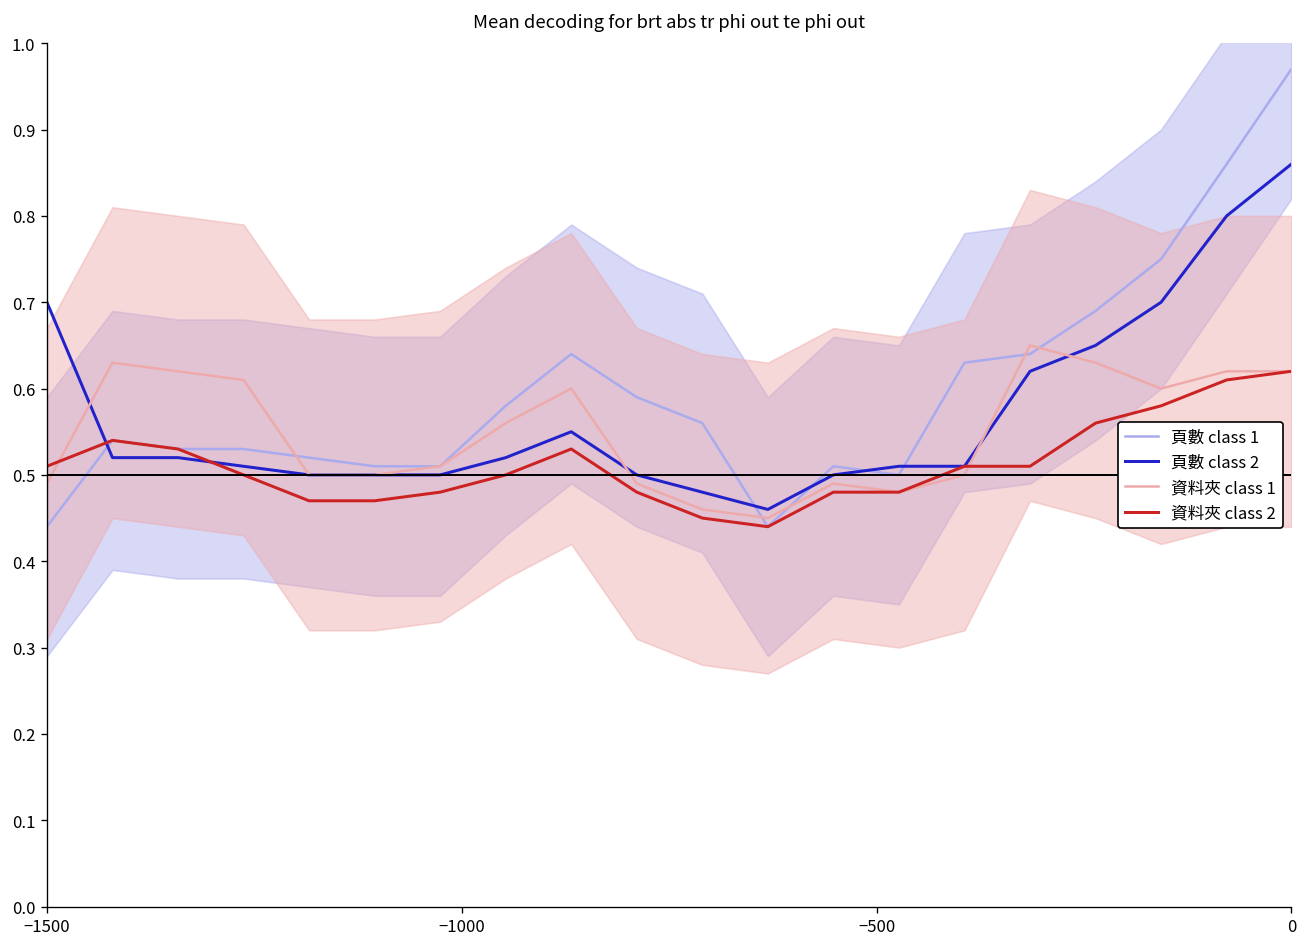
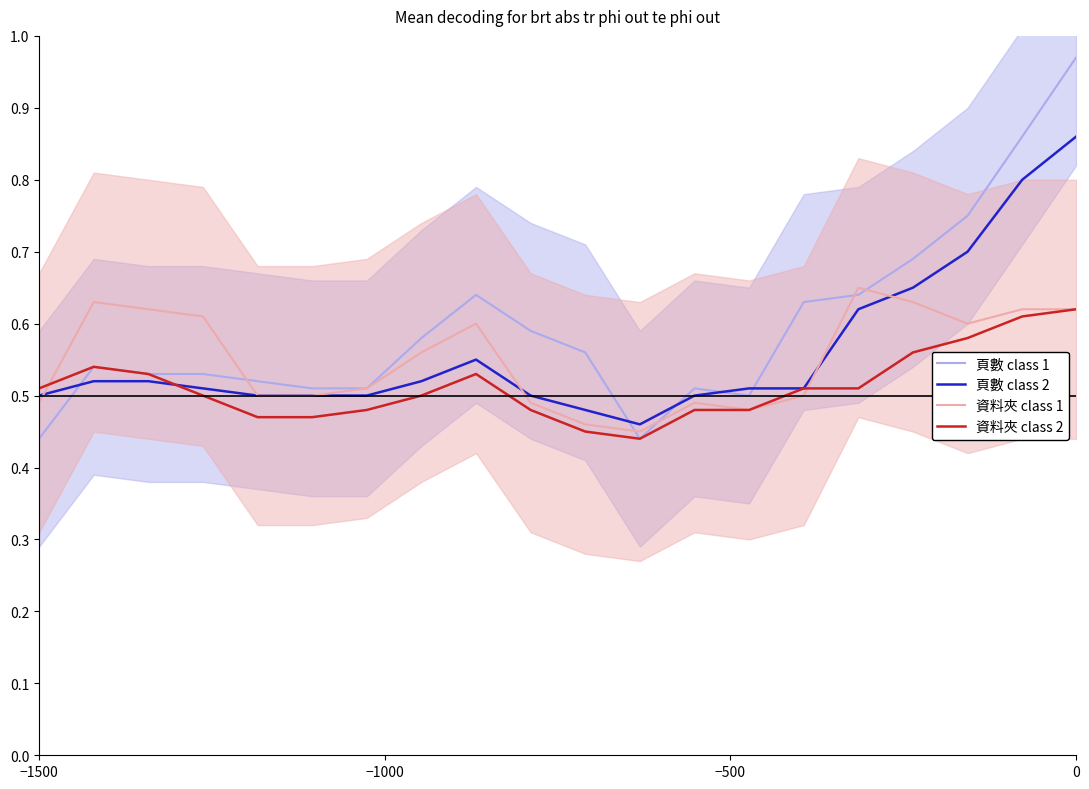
頁數 class 2, −1500: 0.7 -> 0.5
